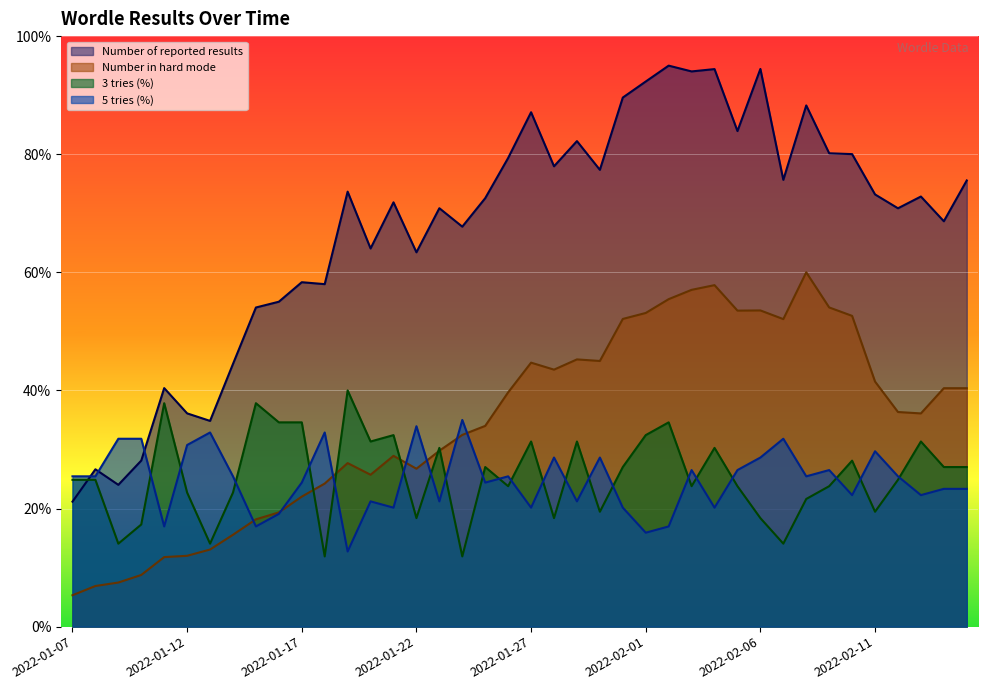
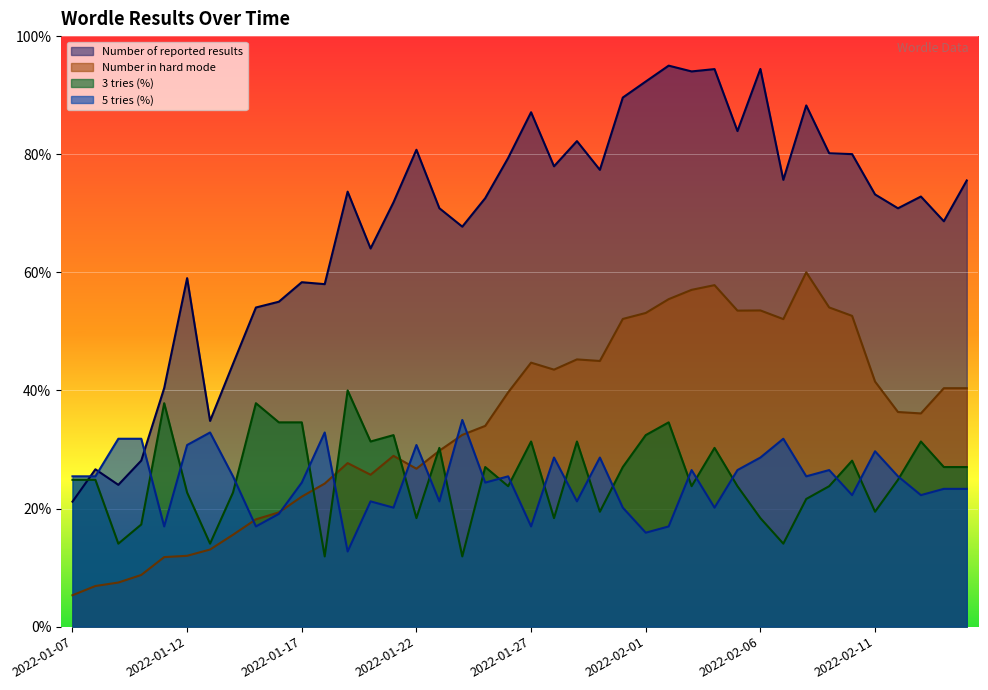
Number of reported results, 2022-01-12: 36% -> 59%
Number of reported results, 2022-01-22: 63% -> 81%
5 tries (%), 2022-01-22: 34% -> 31%
5 tries (%), 2022-01-27: 20% -> 17%
